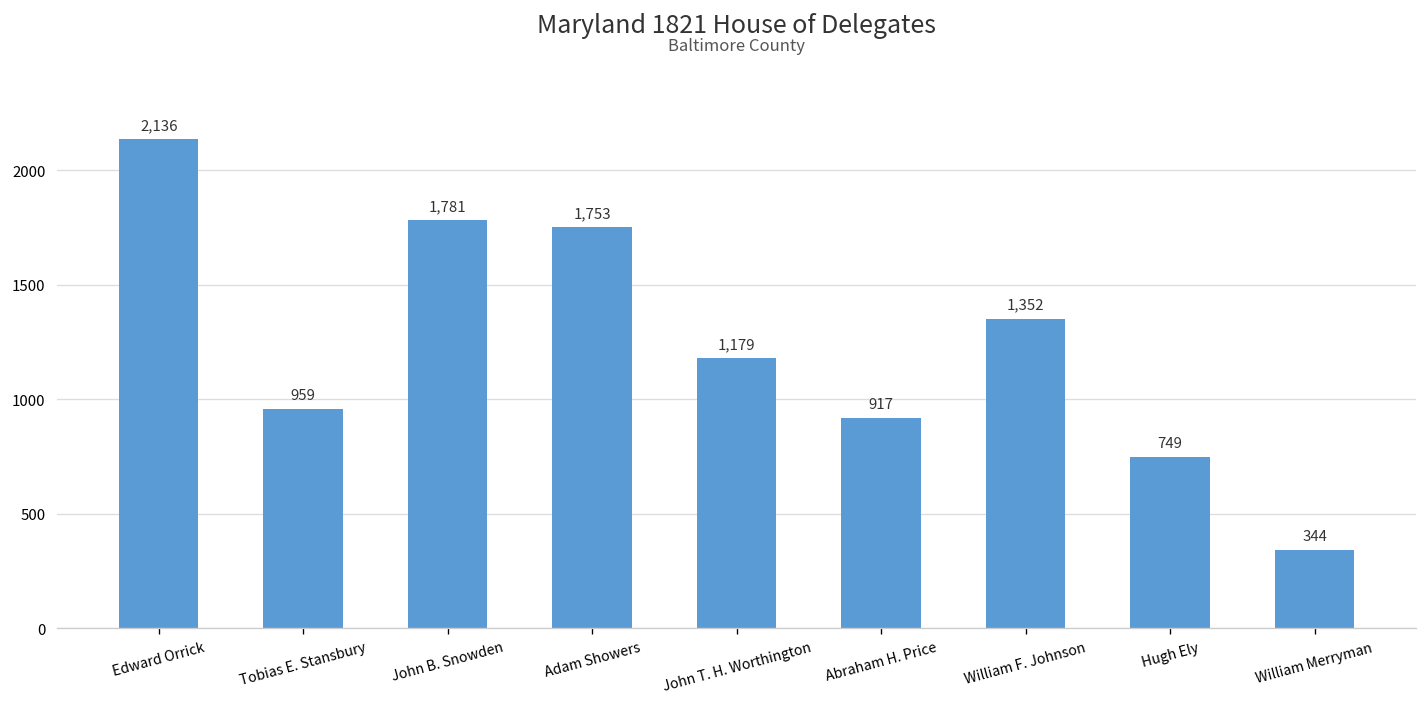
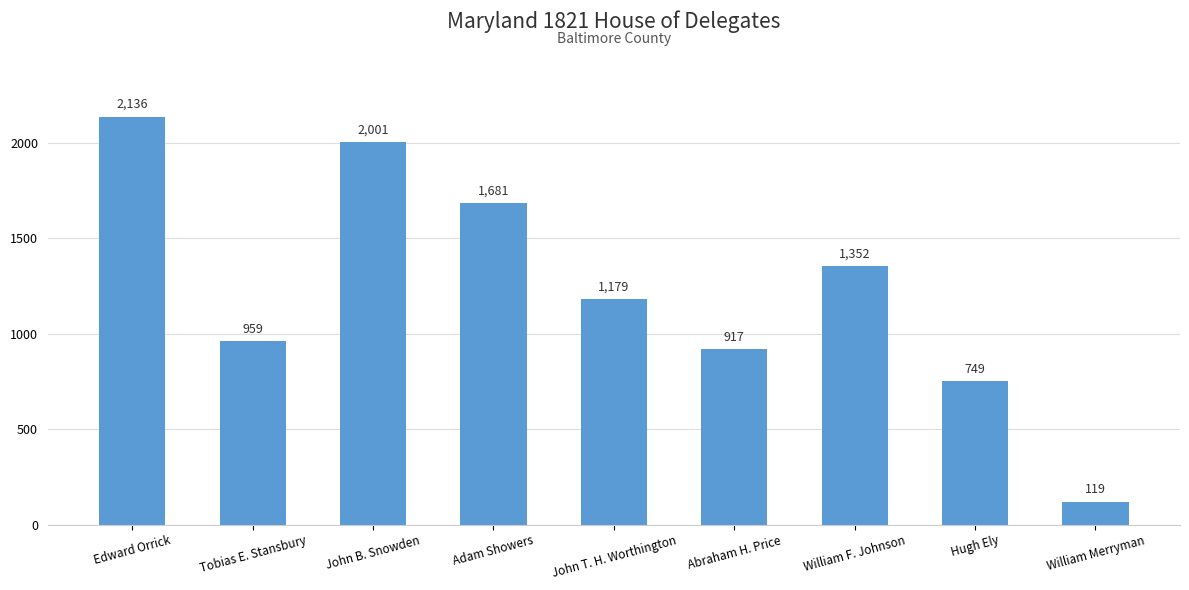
John B. Snowden: 1,781 -> 2,001
Adam Showers: 1,753 -> 1,681
William Merryman: 344 -> 119
